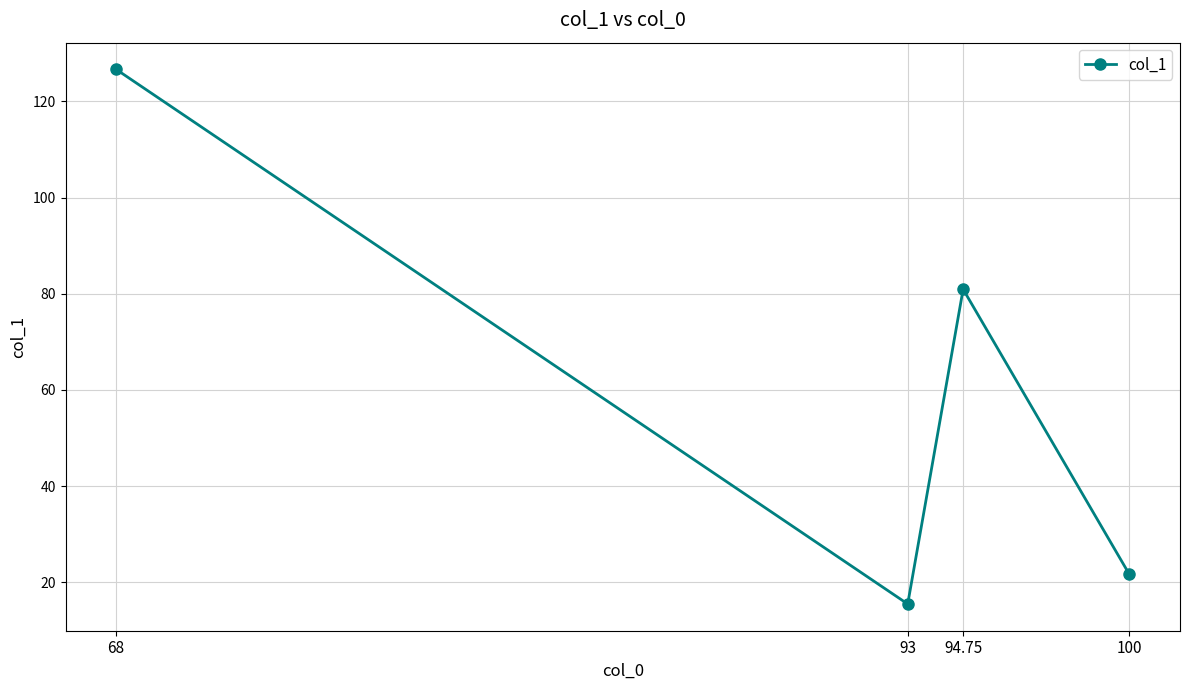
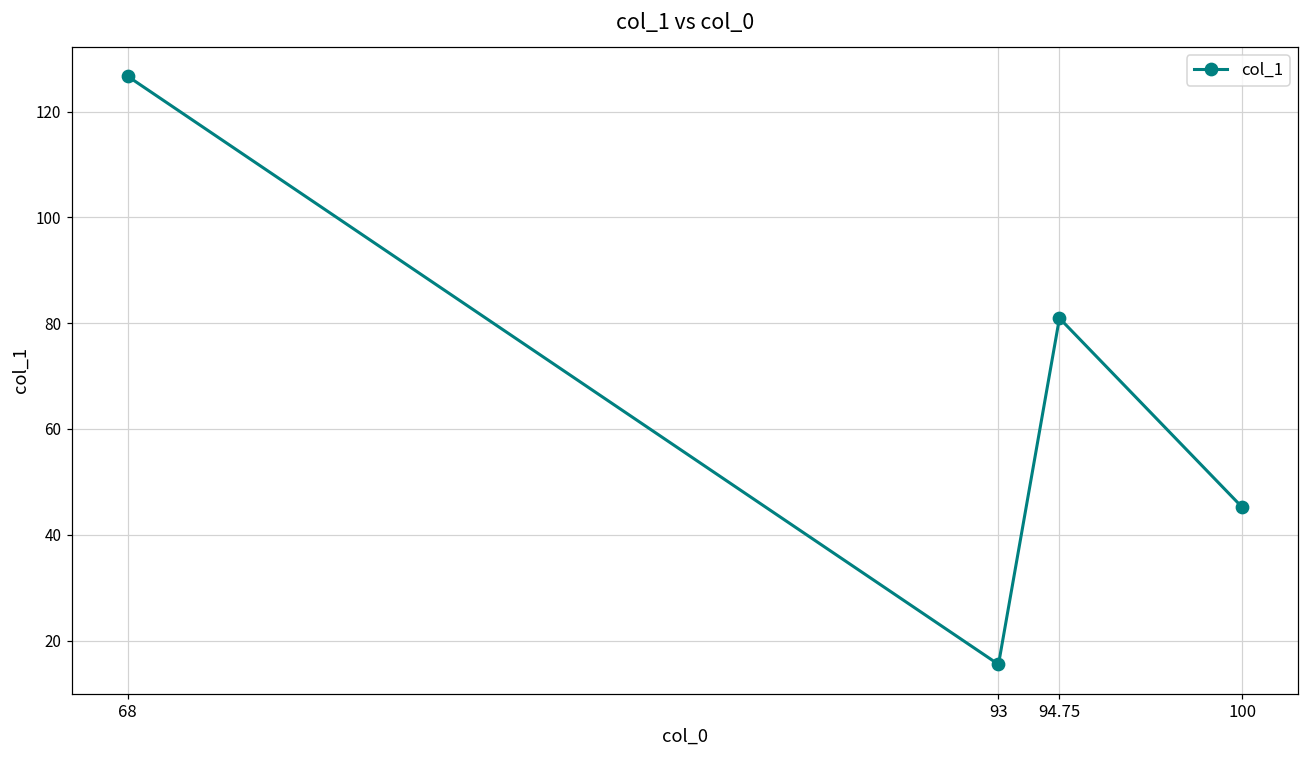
100: 22 -> 45
